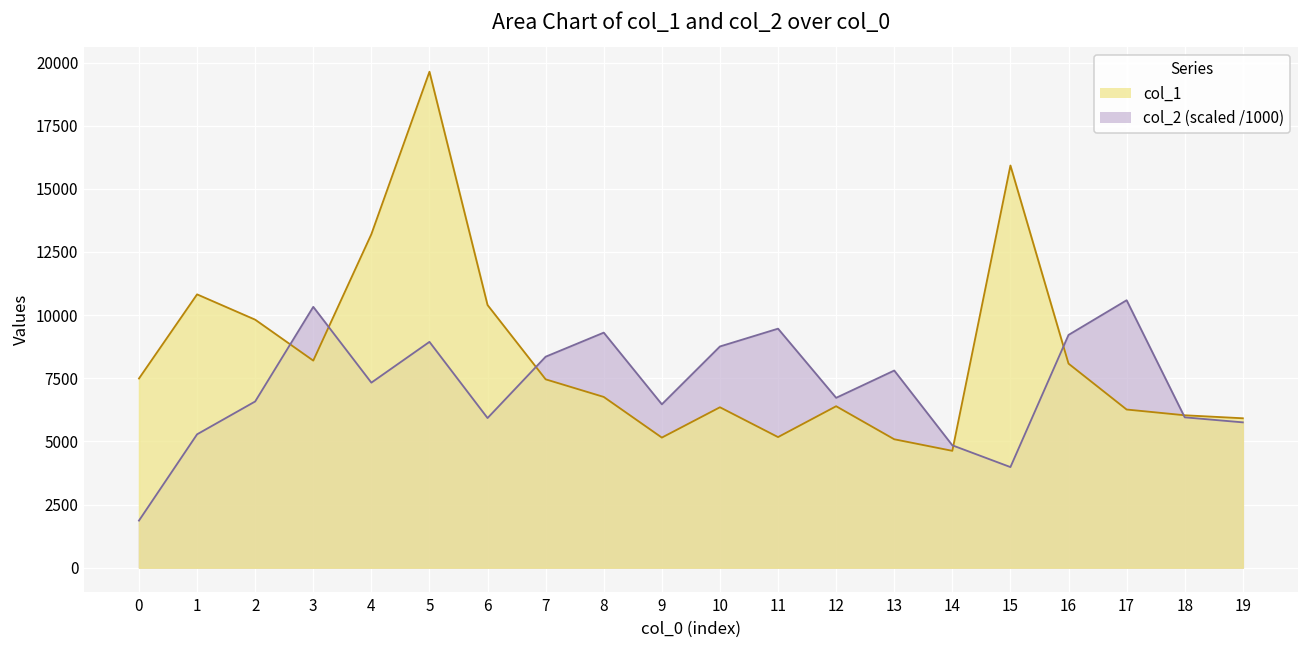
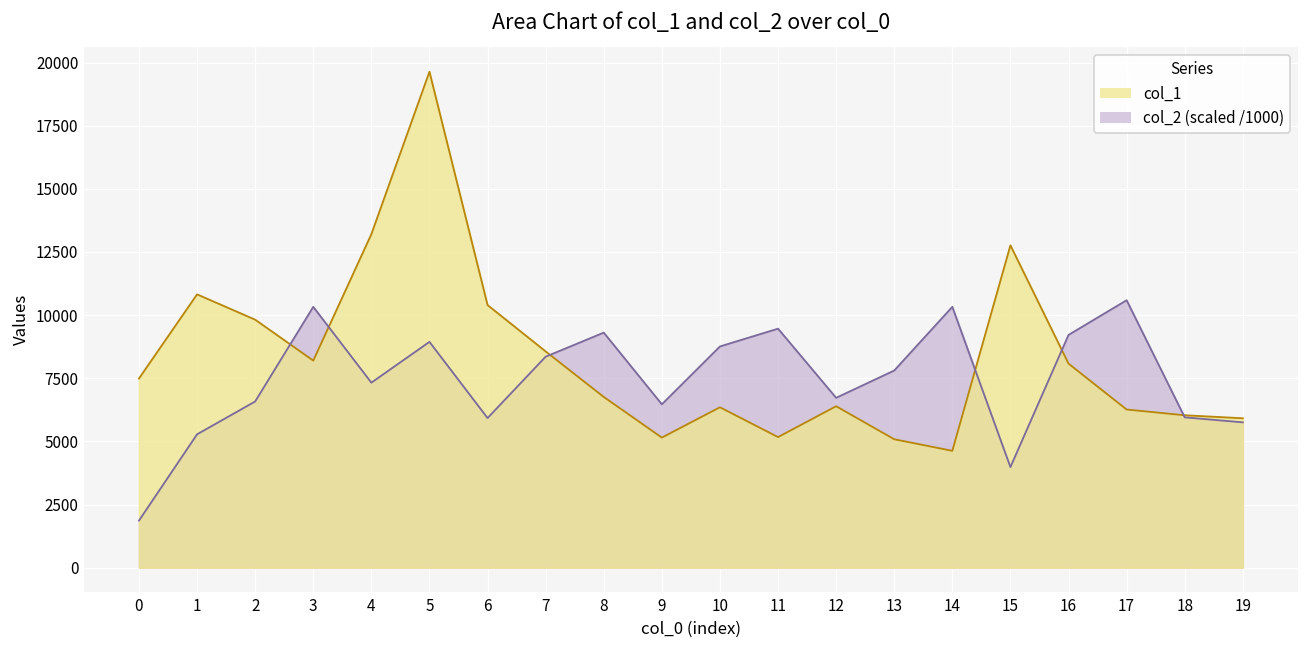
col_1, 7: 7500 -> 8600
col_2 (scaled /1000), 14: 4800 -> 10300
col_1, 15: 15900 -> 12800
